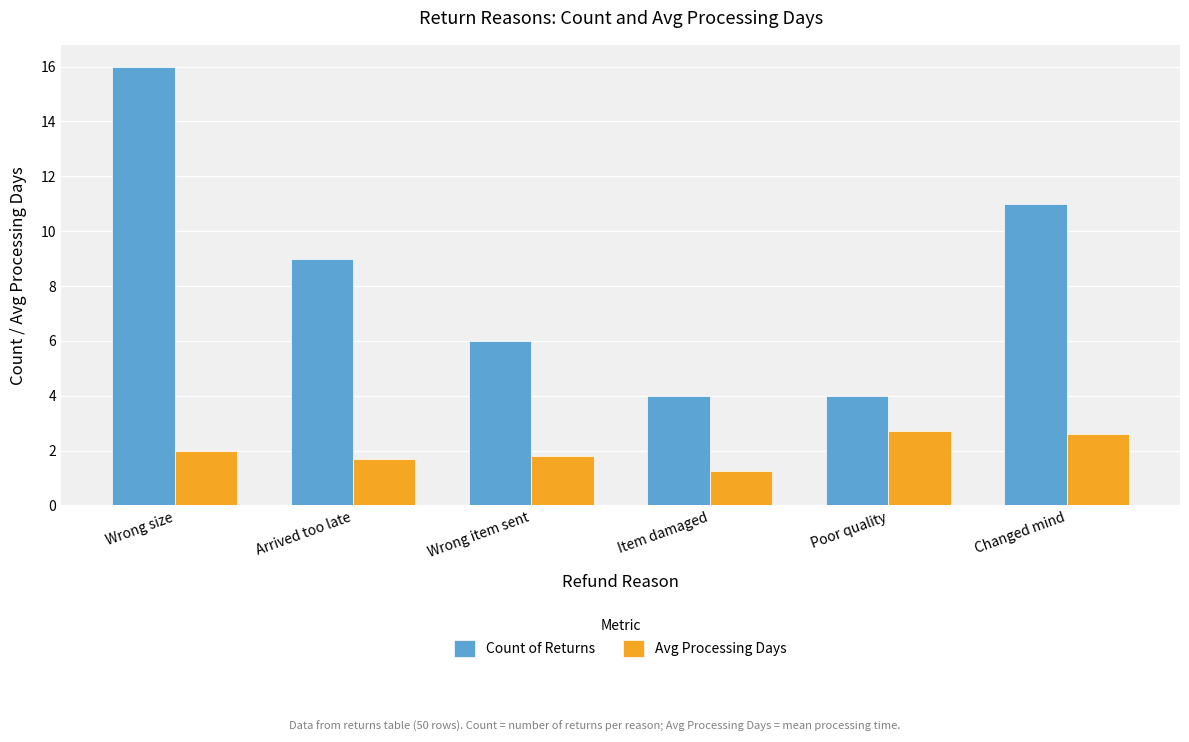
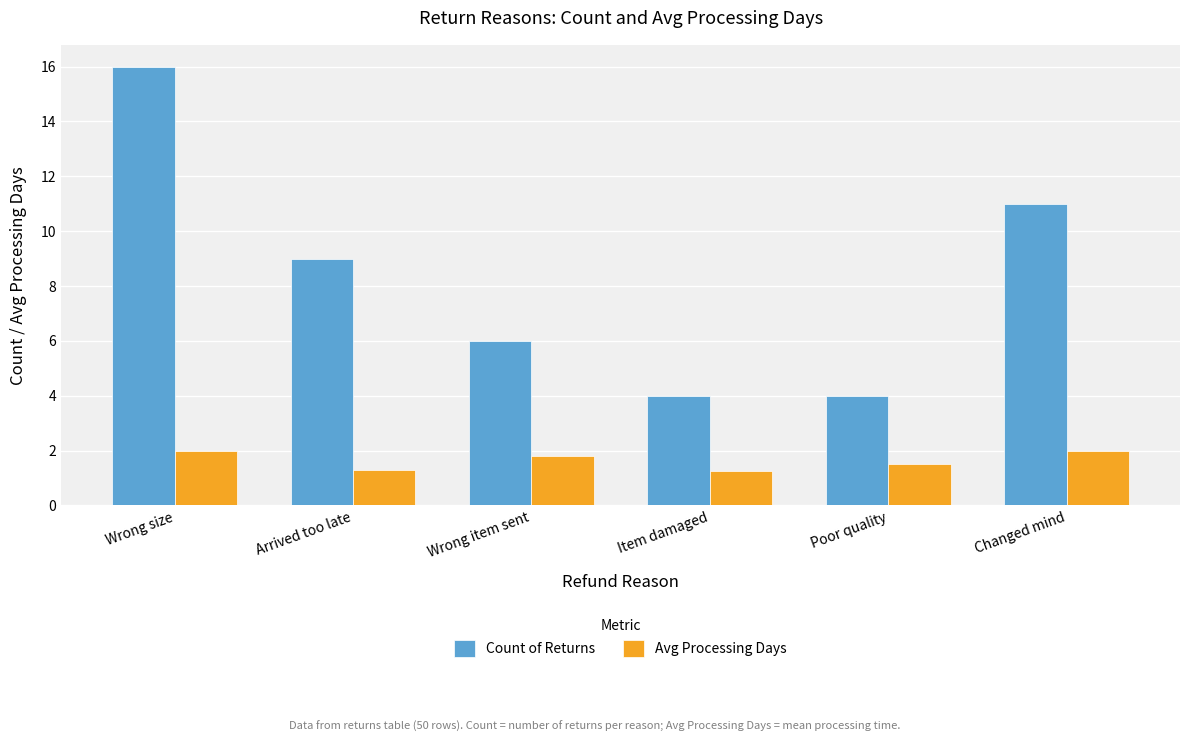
Avg Processing Days, Arrived too late: 1.7 -> 1.3
Avg Processing Days, Poor quality: 2.7 -> 1.5
Avg Processing Days, Changed mind: 2.6 -> 2.0
